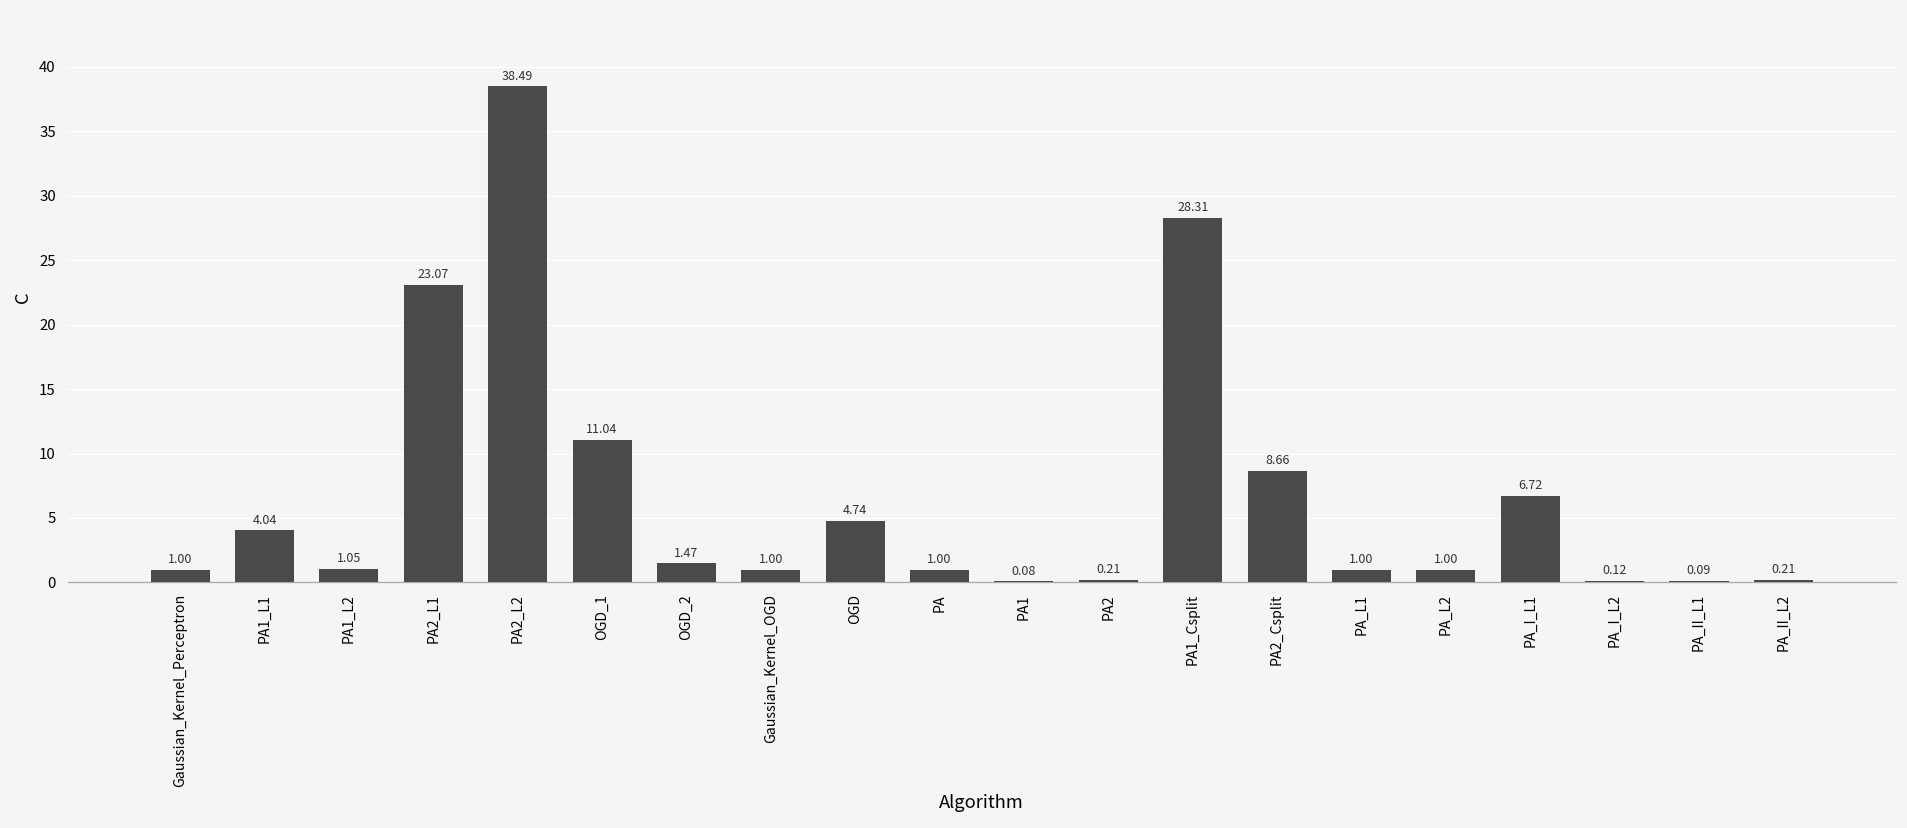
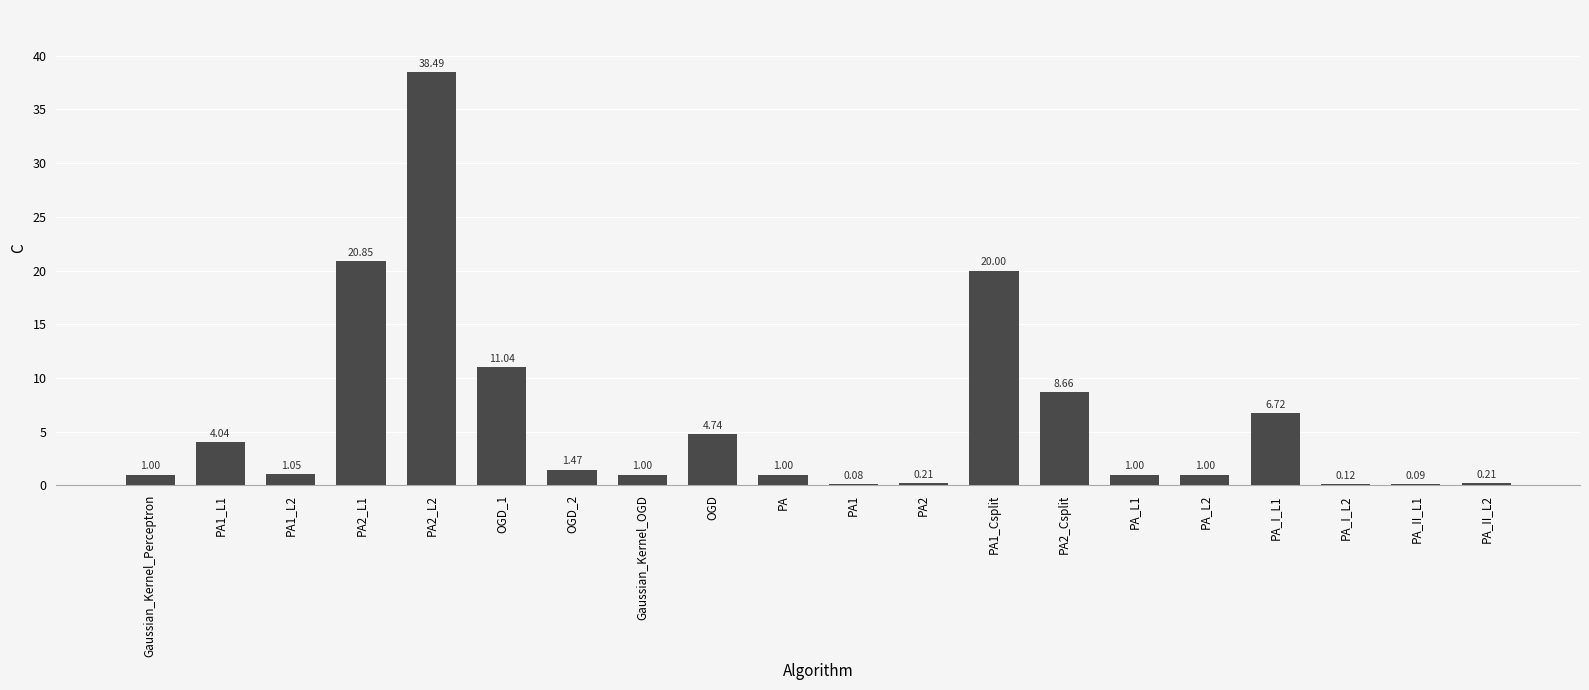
PA2_L1: 23.07 -> 20.85
PA1_Csplit: 28.31 -> 20.00
